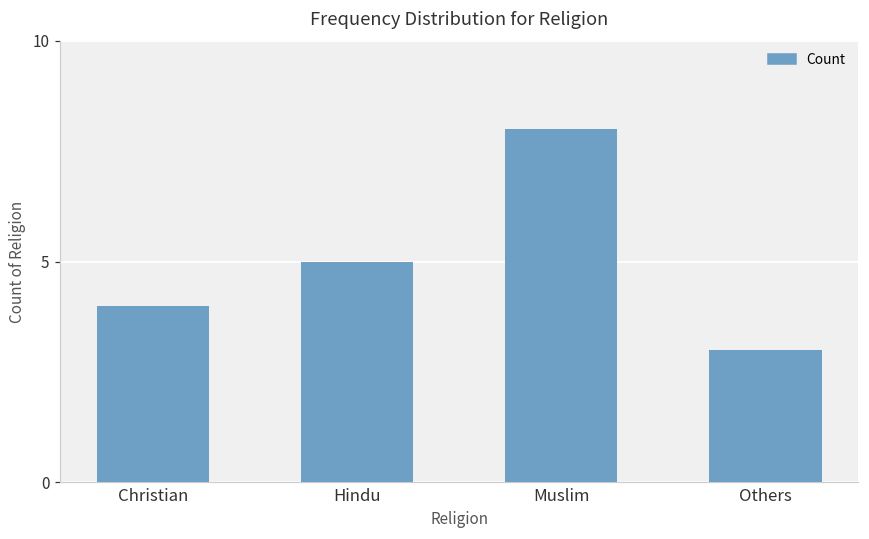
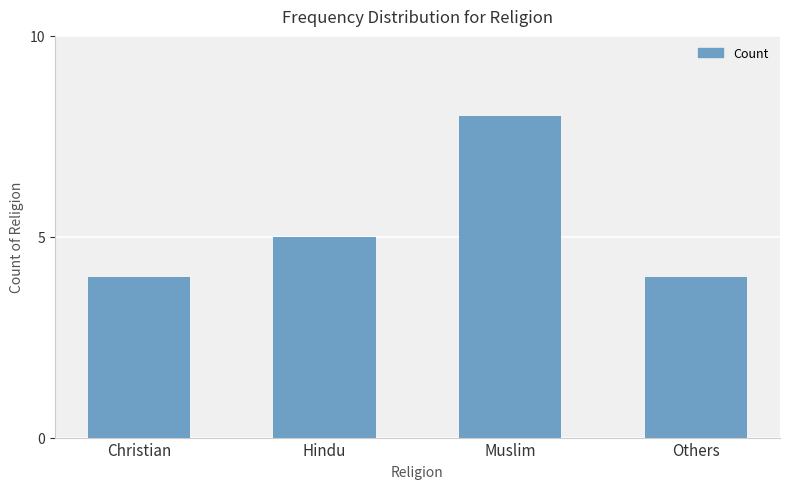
Others: 3 -> 4
